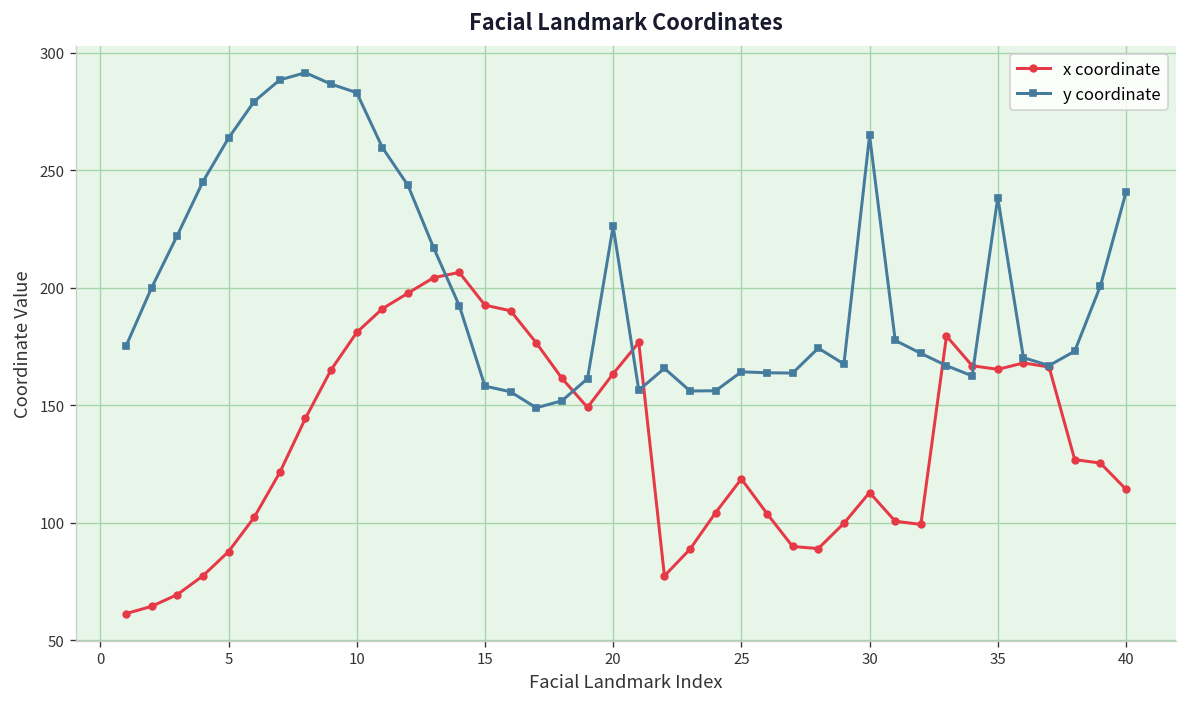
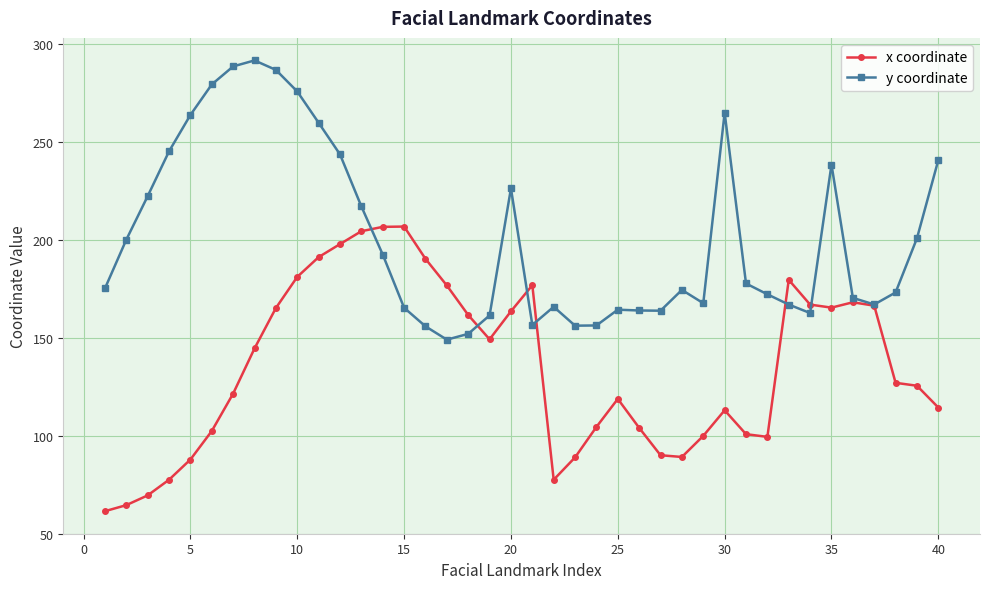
y coordinate, 10: 283 -> 276
x coordinate, 15: 193 -> 207
y coordinate, 15: 158 -> 165
